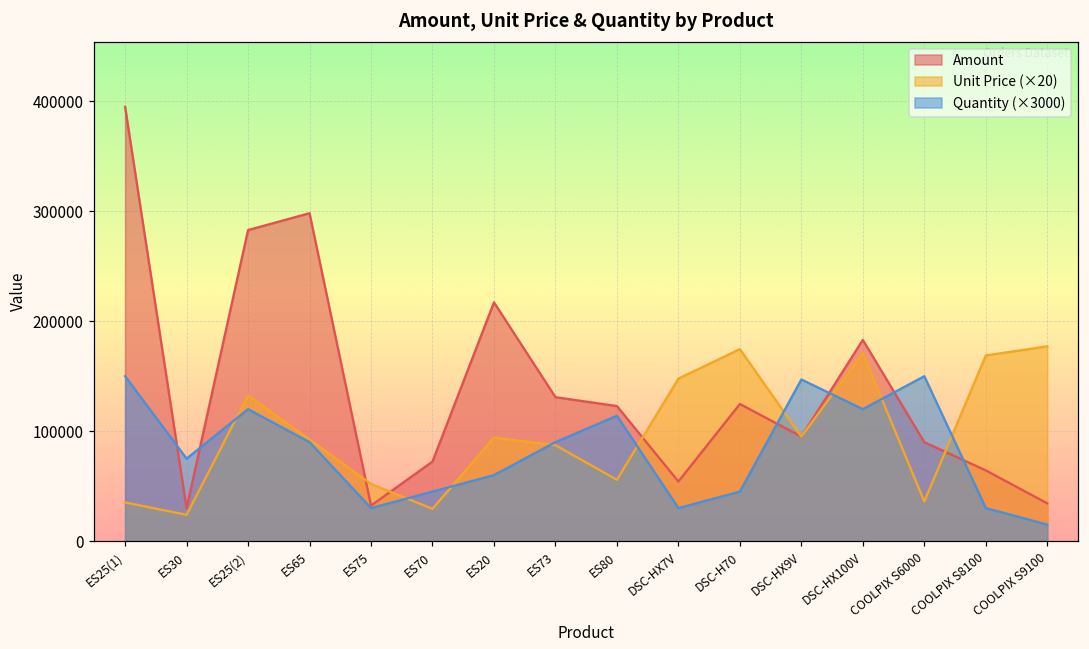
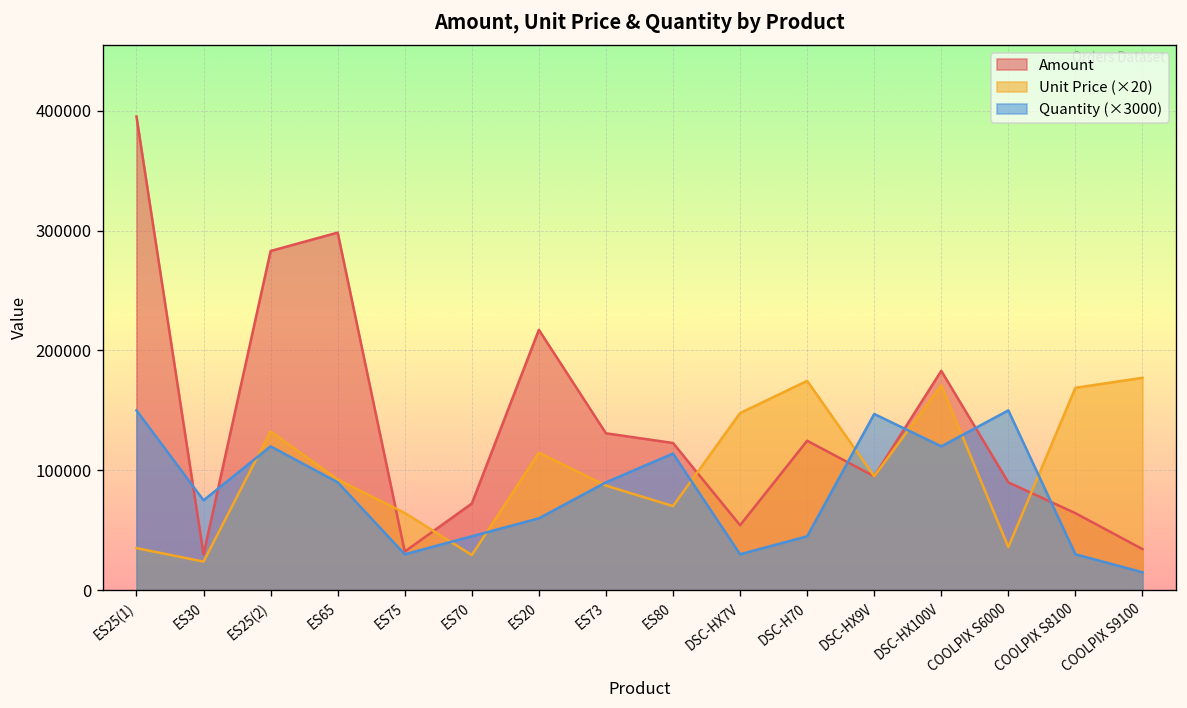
Unit Price (×20), ES75: 50000 -> 60000
Unit Price (×20), ES20: 90000 -> 110000
Unit Price (×20), ES80: 60000 -> 70000
